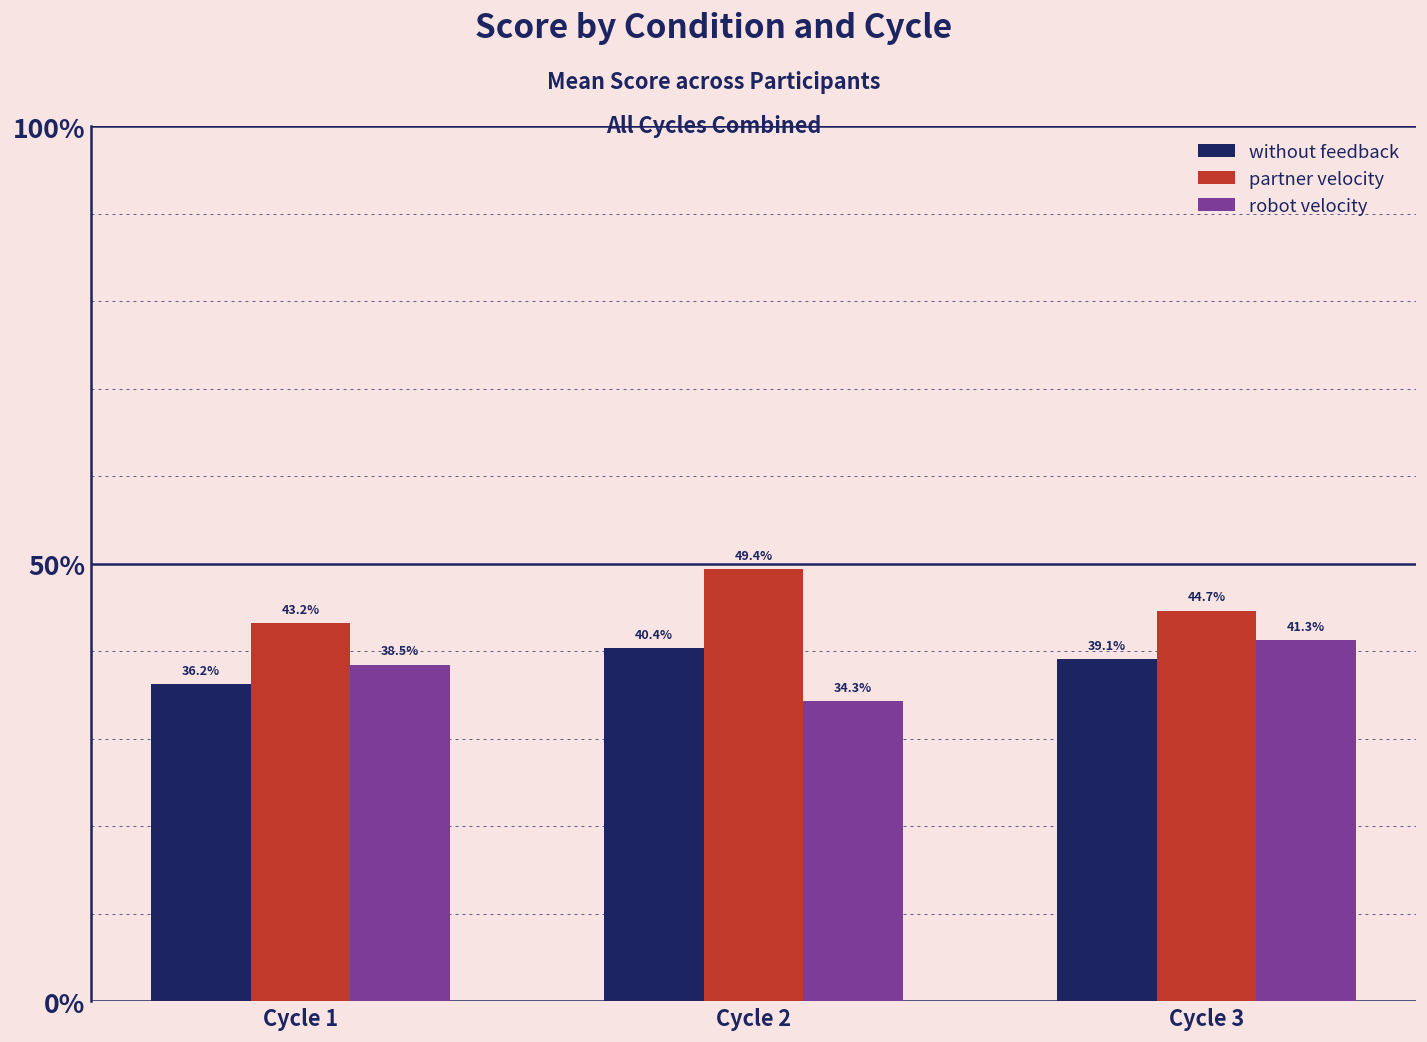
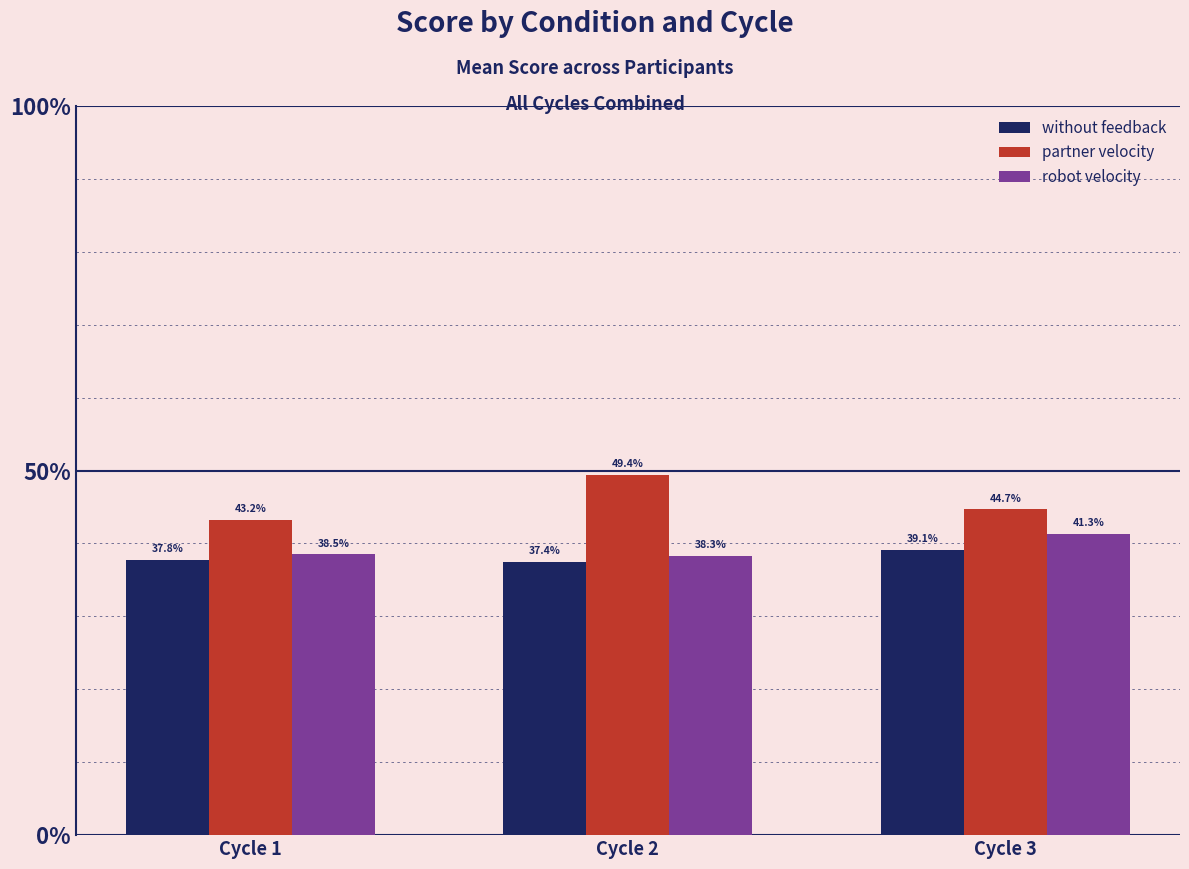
without feedback, Cycle 1: 36.2% -> 37.8%
without feedback, Cycle 2: 40.4% -> 37.4%
robot velocity, Cycle 2: 34.3% -> 38.3%
